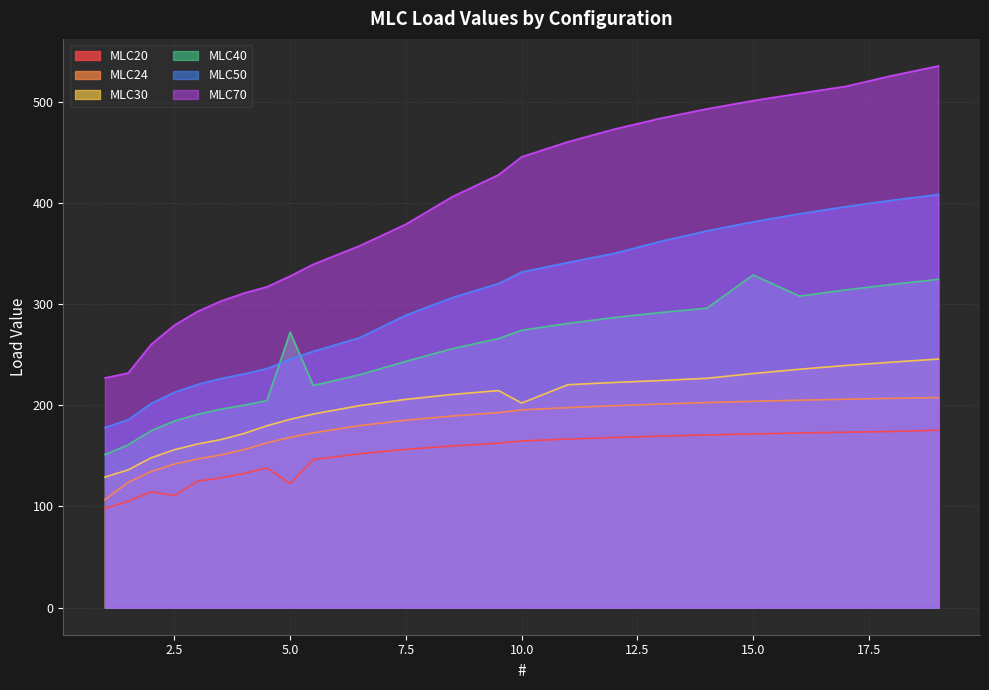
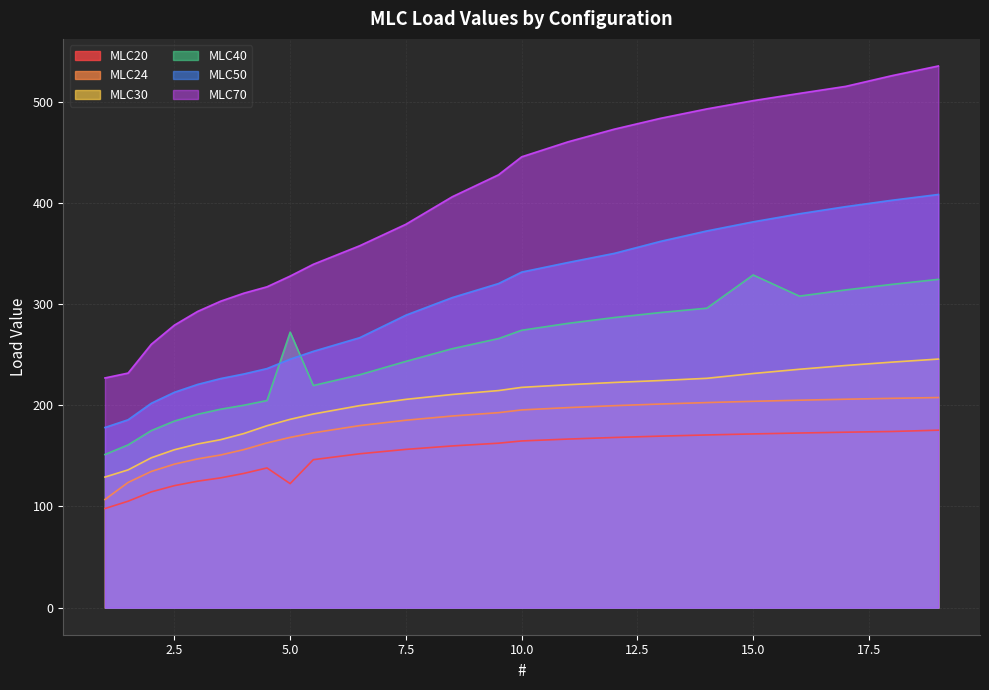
MLC20, 2.5: 111 -> 121
MLC30, 10.0: 202 -> 218
